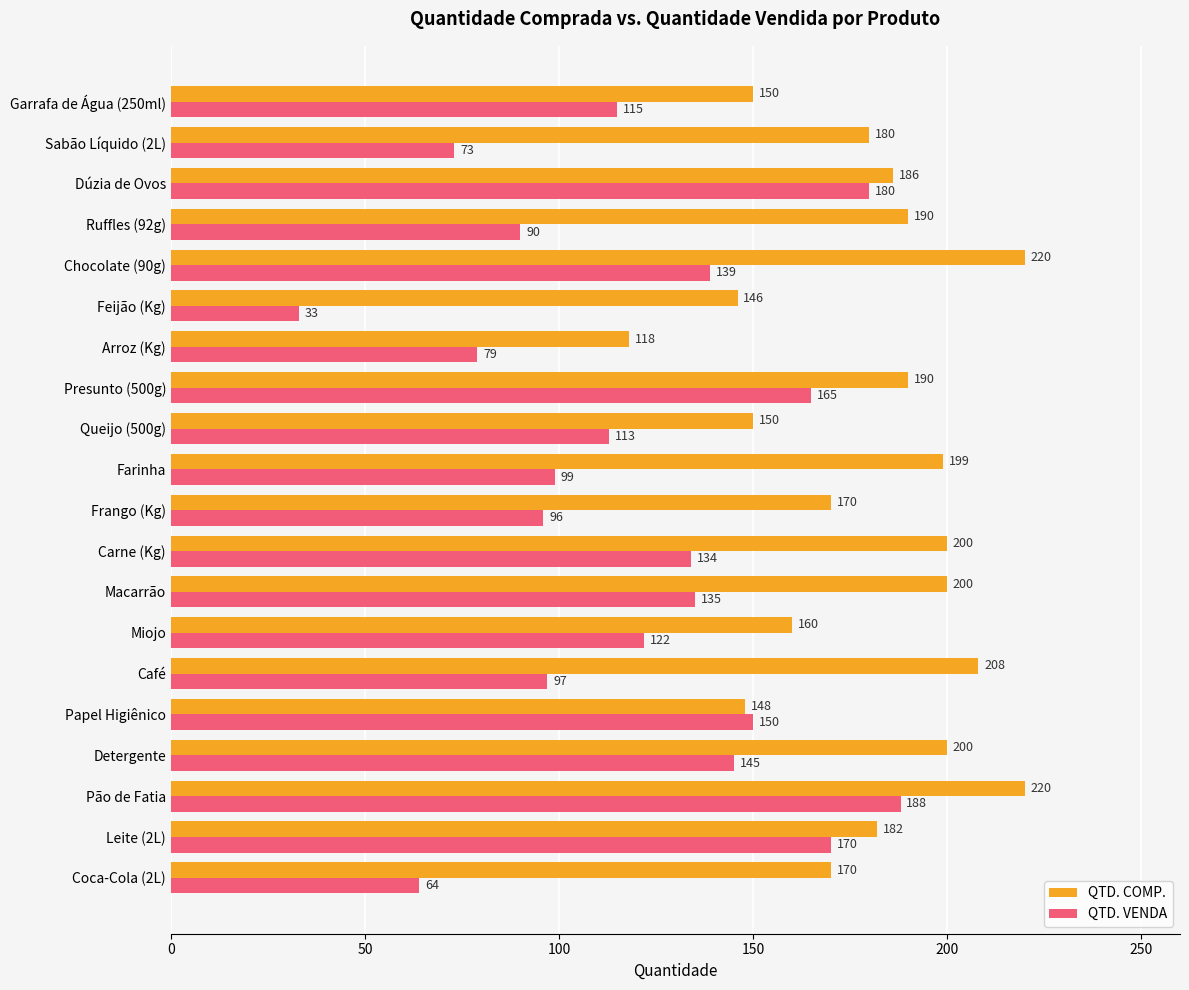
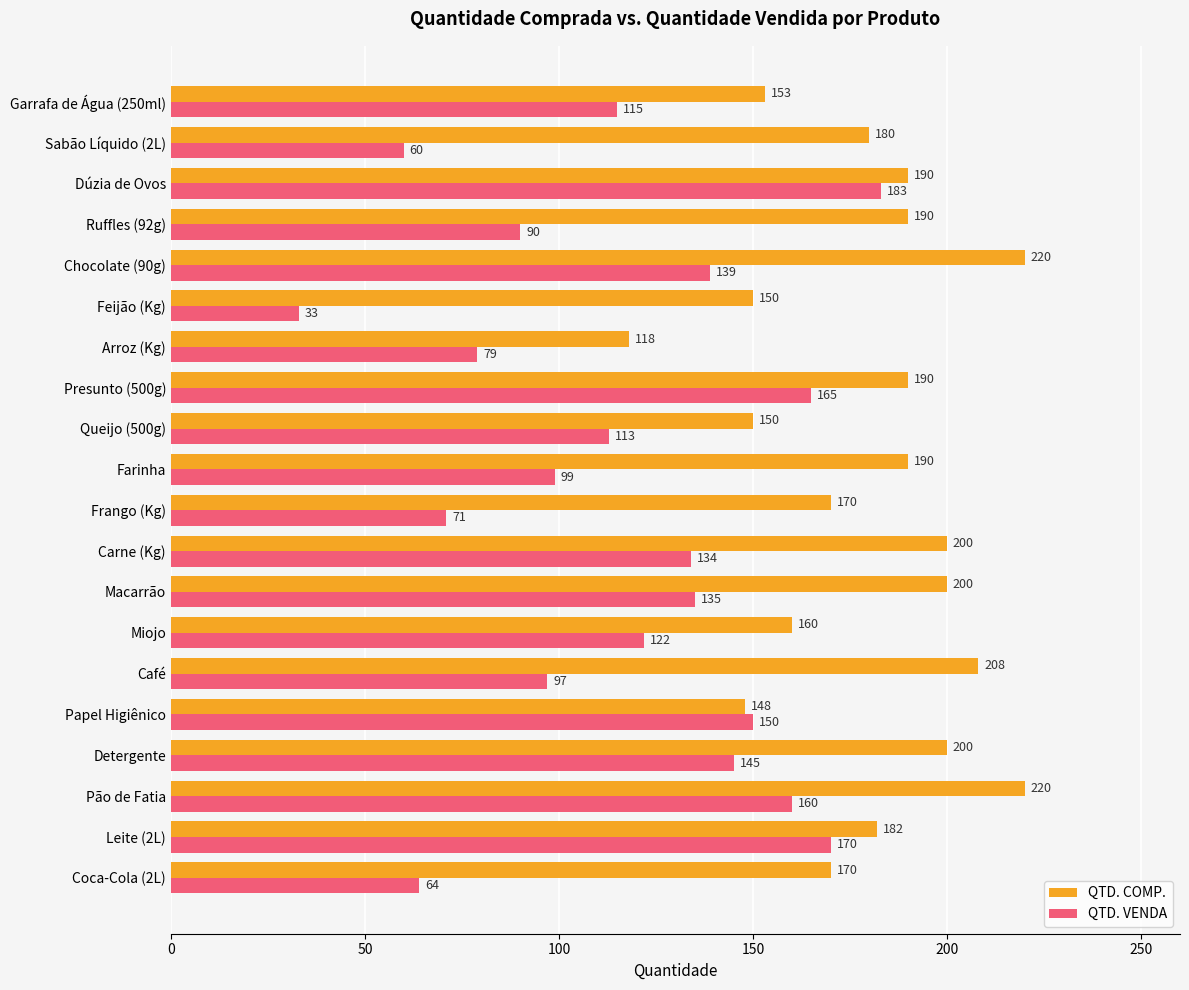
QTD. COMP., Garrafa de Água (250ml): 150 -> 153
QTD. VENDA, Sabão Líquido (2L): 73 -> 60
QTD. COMP., Dúzia de Ovos: 186 -> 190
QTD. VENDA, Dúzia de Ovos: 180 -> 183
QTD. COMP., Feijão (Kg): 146 -> 150
QTD. COMP., Farinha: 199 -> 190
QTD. VENDA, Frango (Kg): 96 -> 71
QTD. VENDA, Pão de Fatia: 188 -> 160
